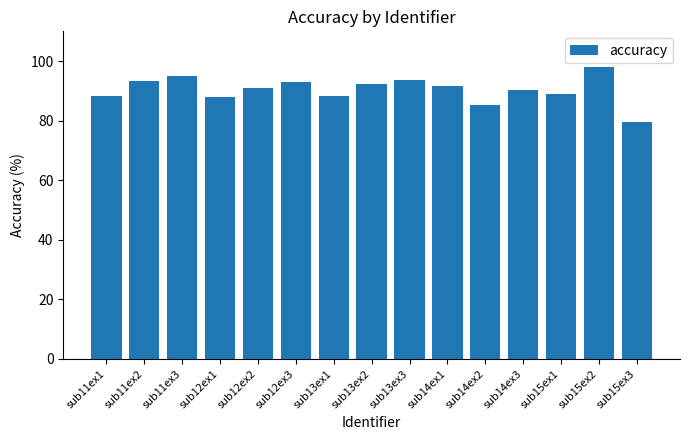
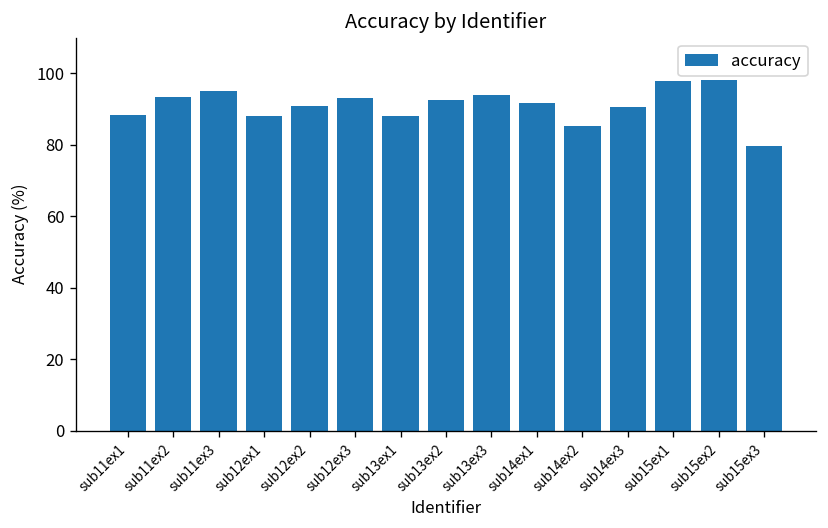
sub15ex1: 89 -> 98
